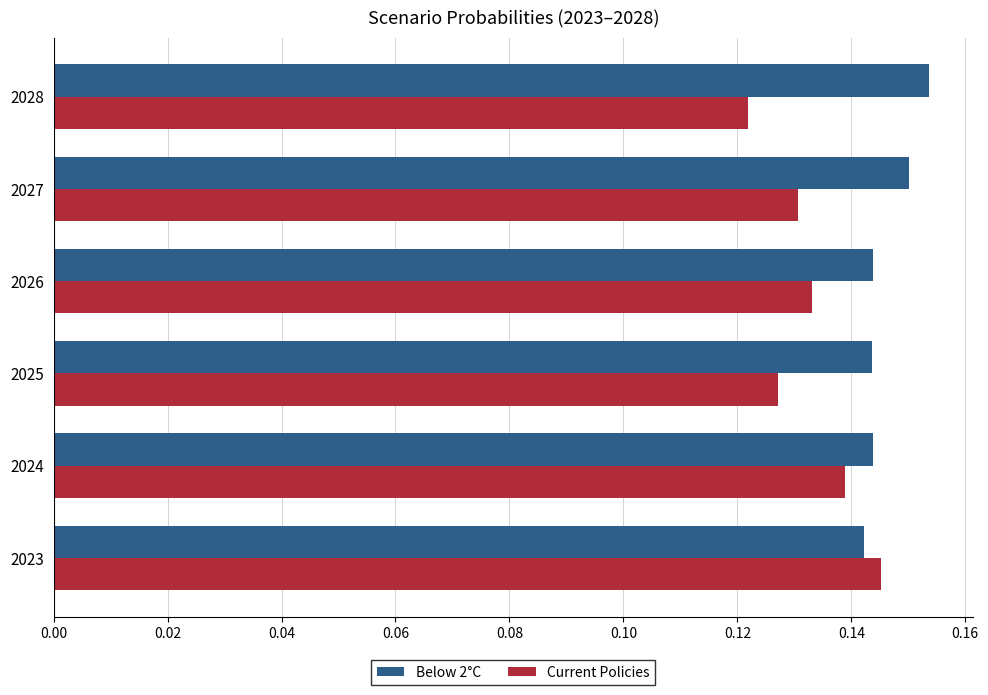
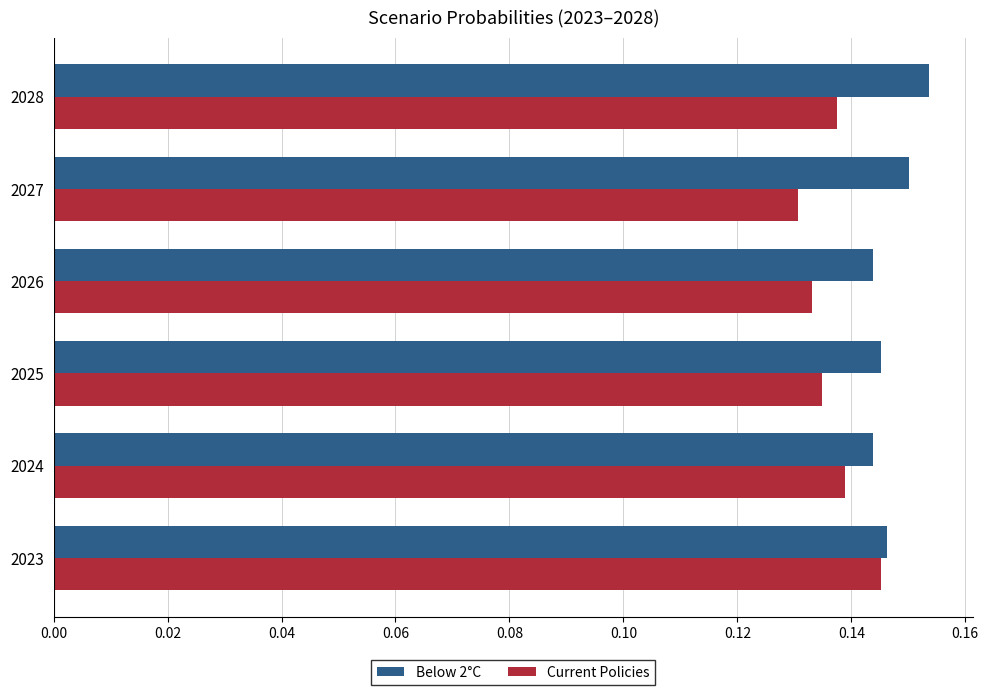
Current Policies, 2028: 0.122 -> 0.137
Below 2°C, 2025: 0.144 -> 0.145
Current Policies, 2025: 0.127 -> 0.135
Below 2°C, 2023: 0.142 -> 0.146
